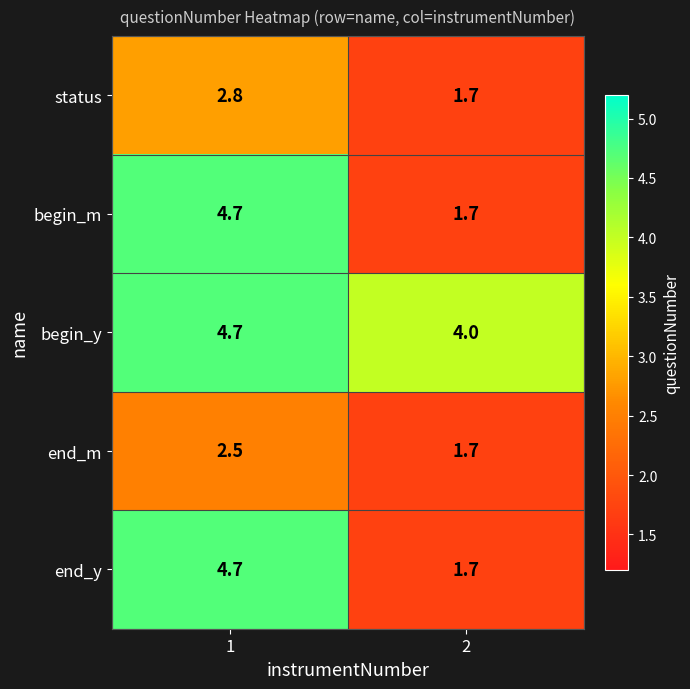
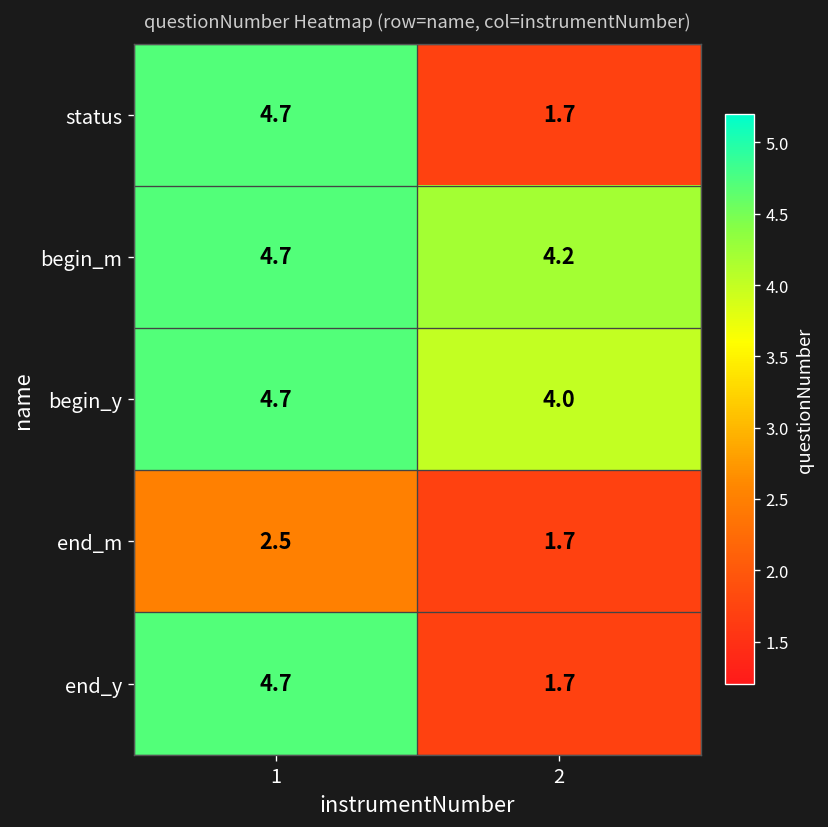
status, 1: 2.8 -> 4.7
begin_m, 2: 1.7 -> 4.2
